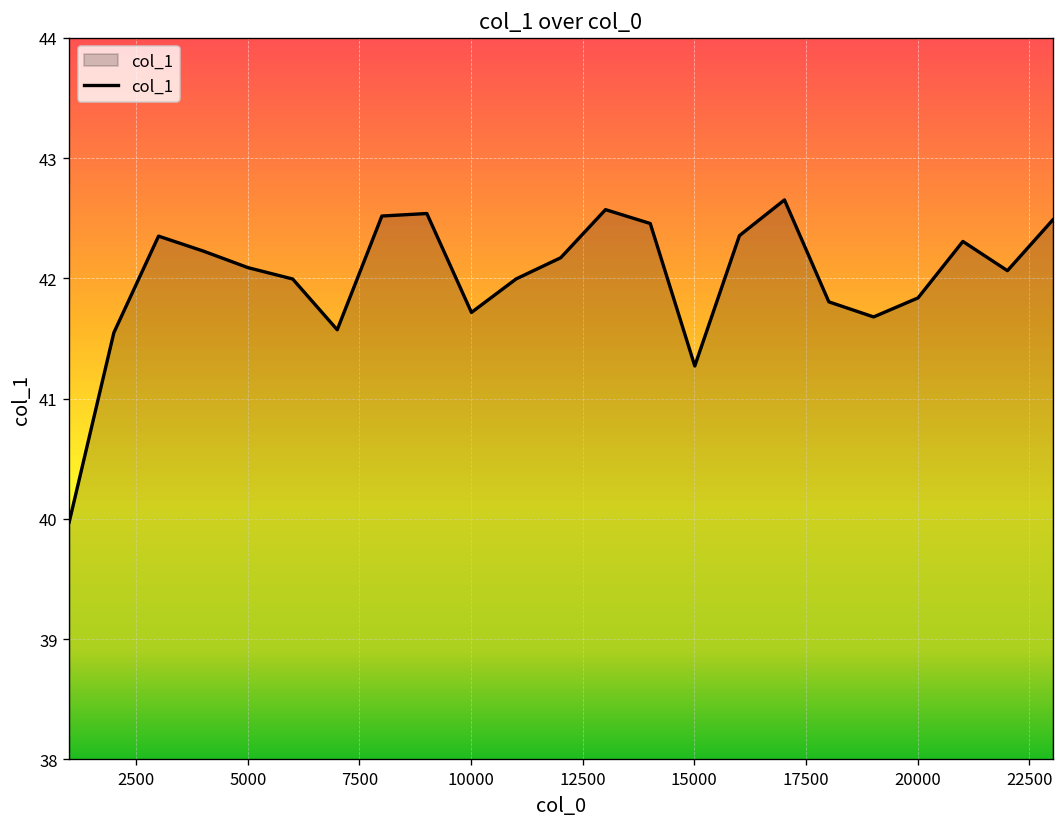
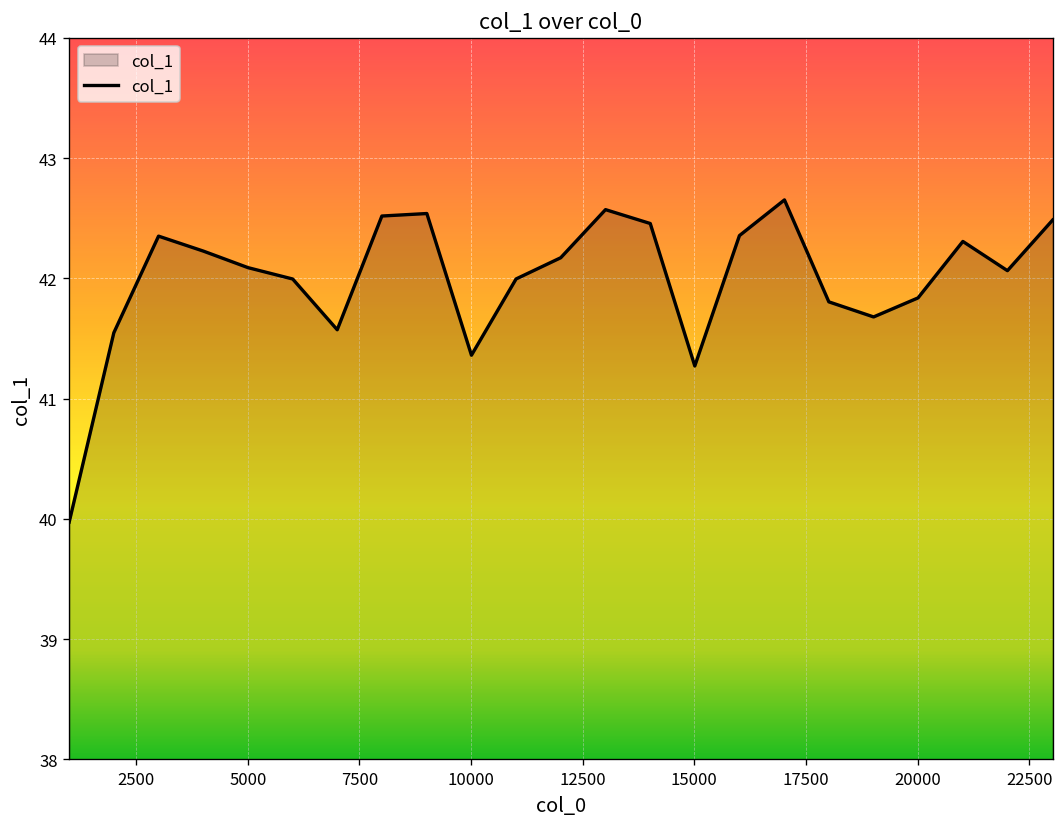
10000: 41.72 -> 41.36
